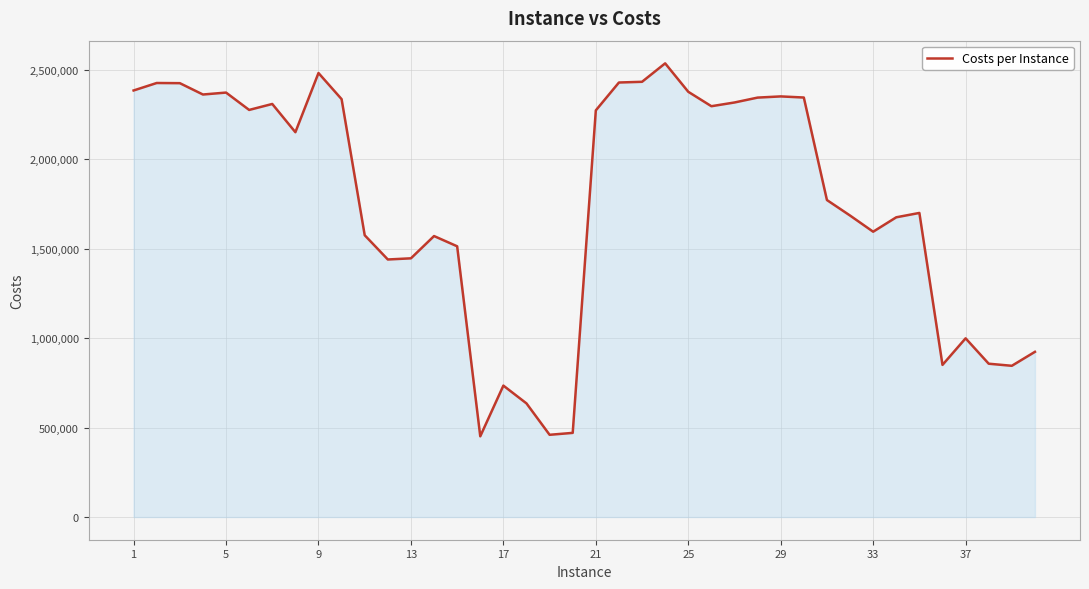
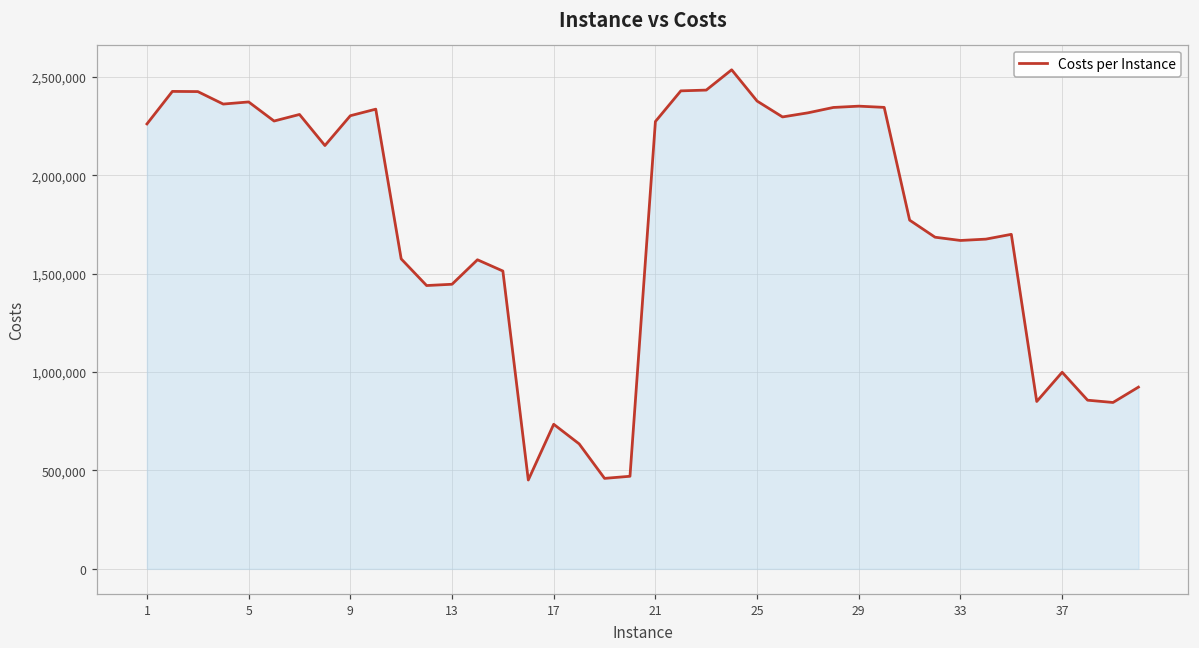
1: 2,380,000 -> 2,260,000
9: 2,480,000 -> 2,300,000
33: 1,590,000 -> 1,670,000
